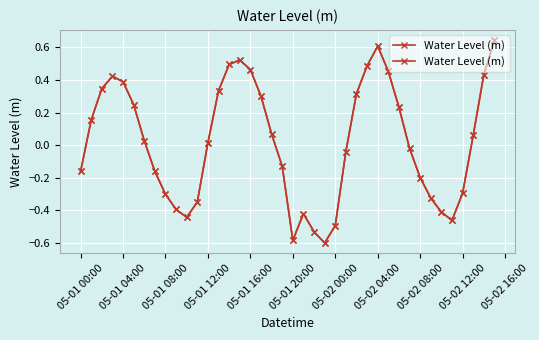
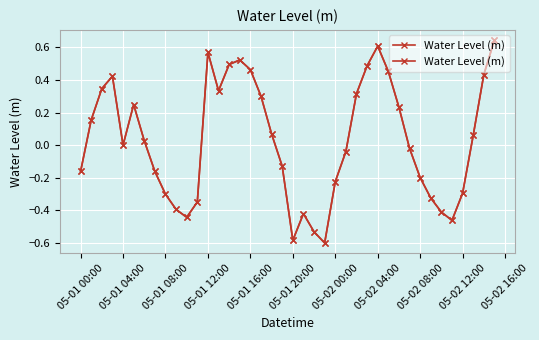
05-01 04:00: 0.39 -> 0.00
05-01 12:00: 0.02 -> 0.57
05-02 00:00: -0.49 -> -0.22
